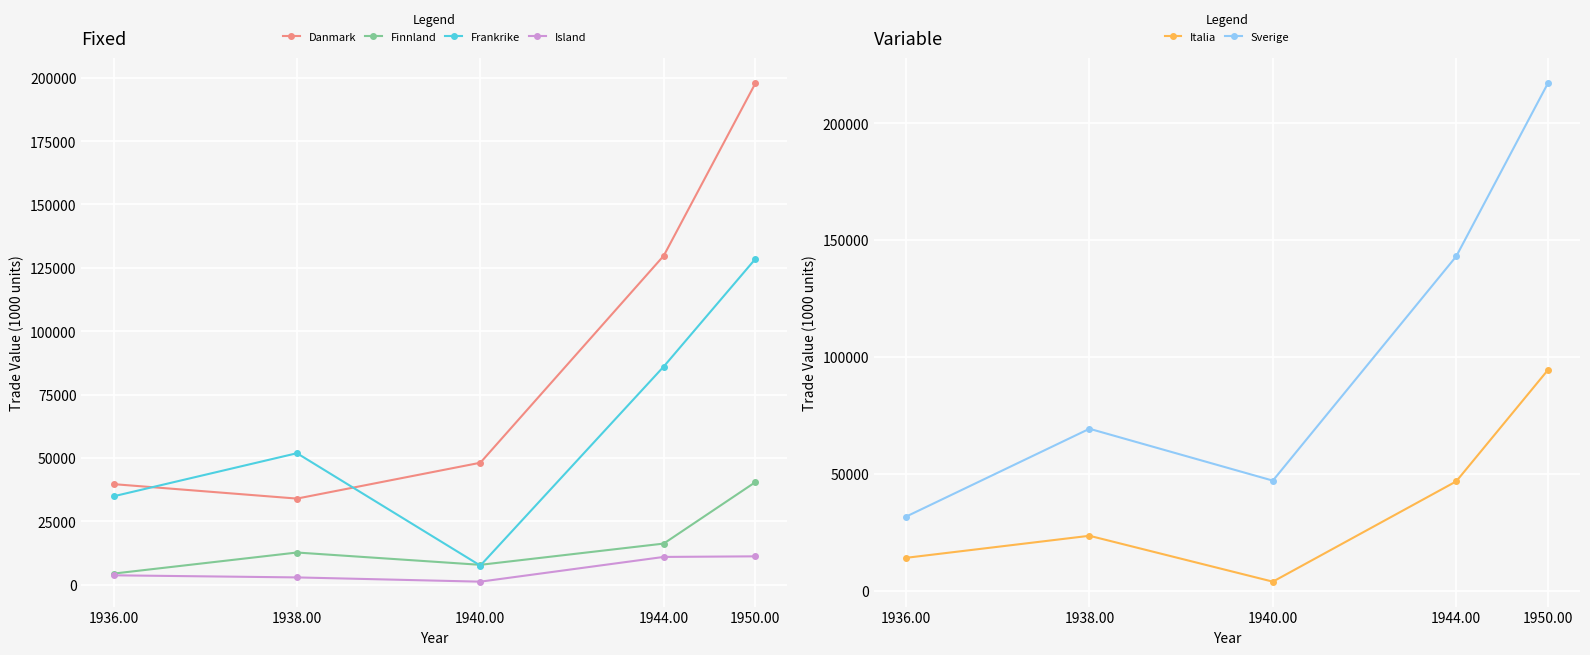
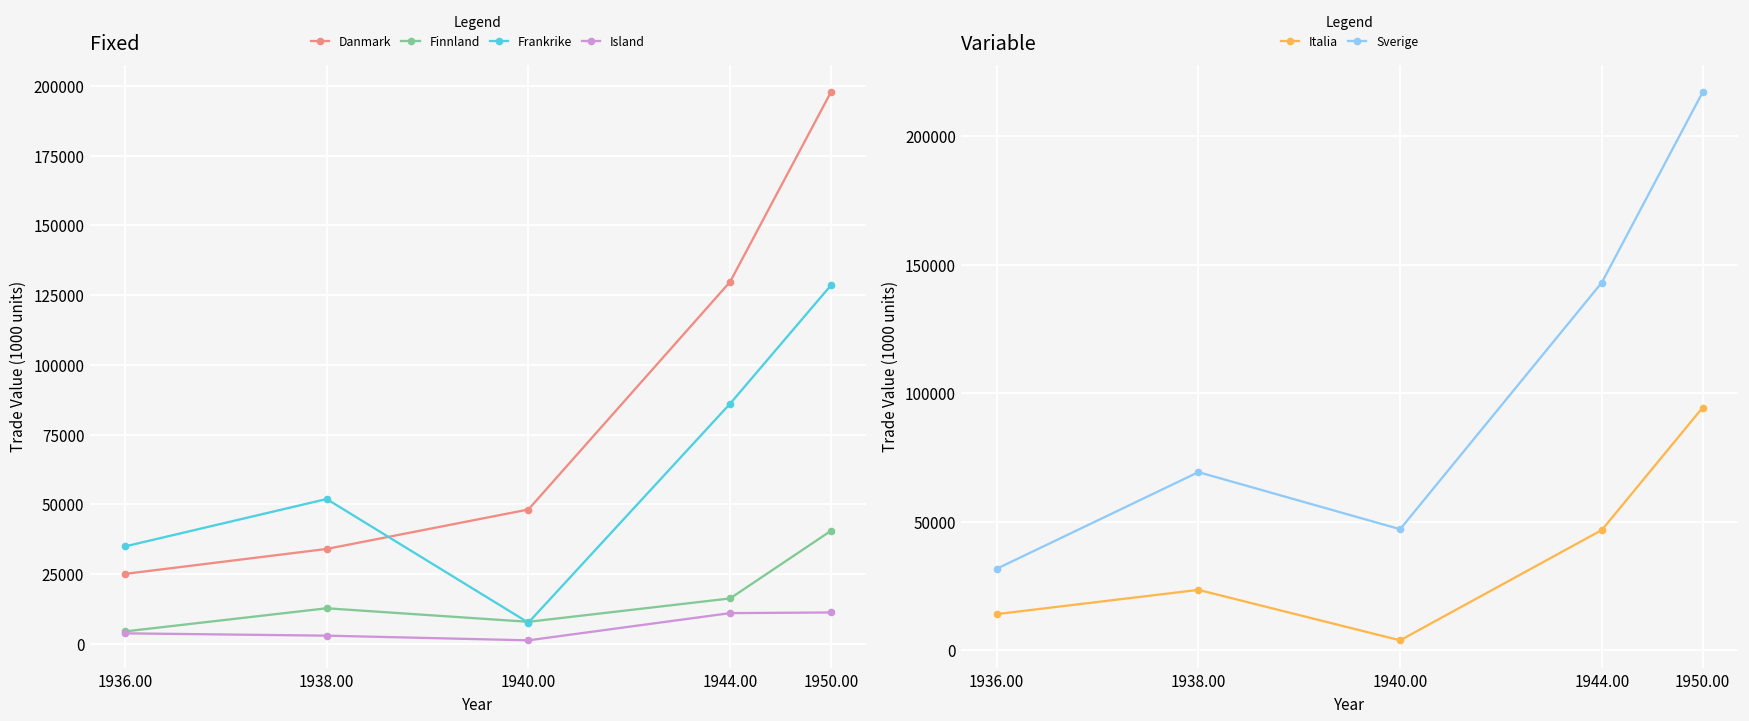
Fixed, Danmark, 1936.00: 40000 -> 25000
